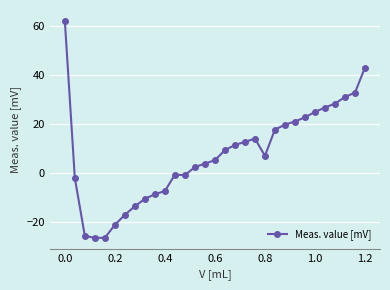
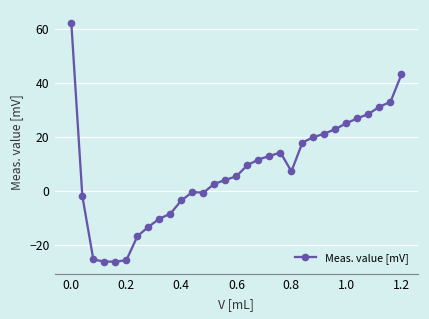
0.2: -21 -> -26
0.4: -7 -> -4
